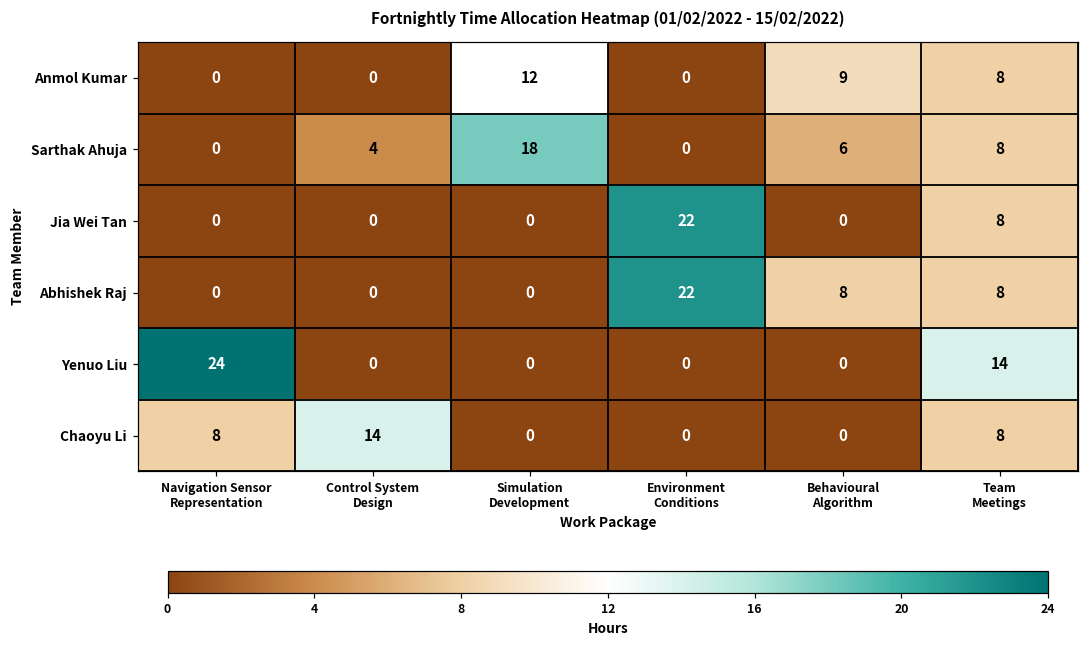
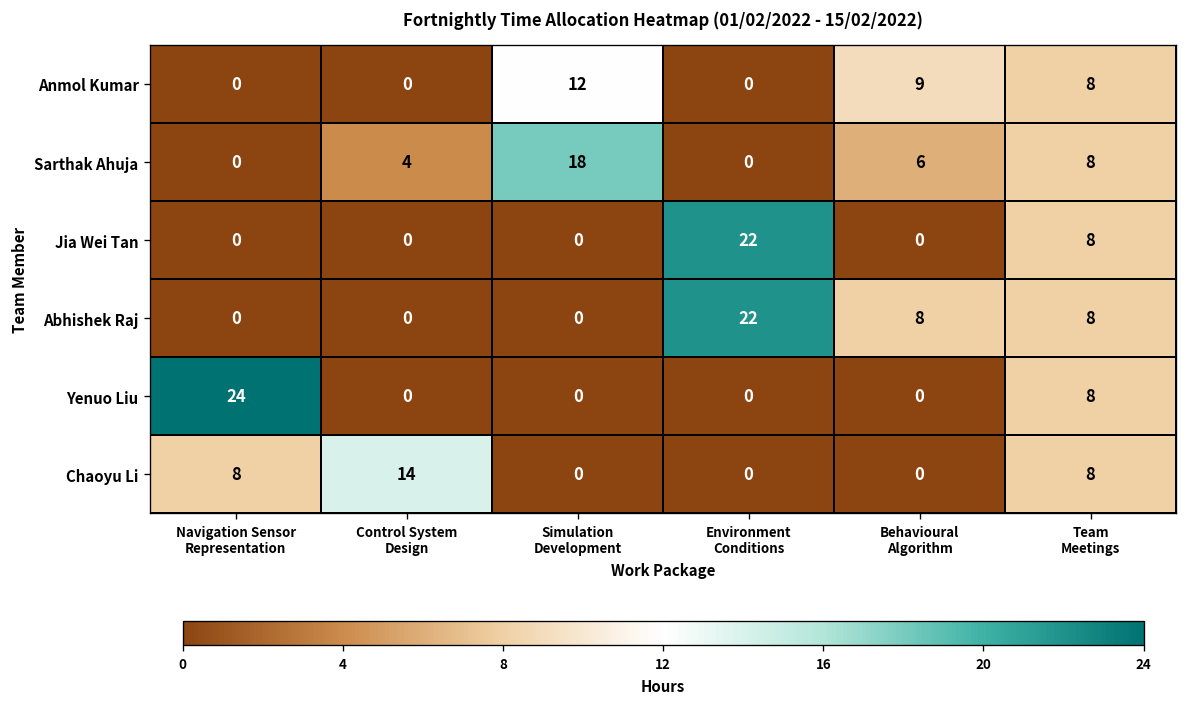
Yenuo Liu, Team Meetings: 14 -> 8
